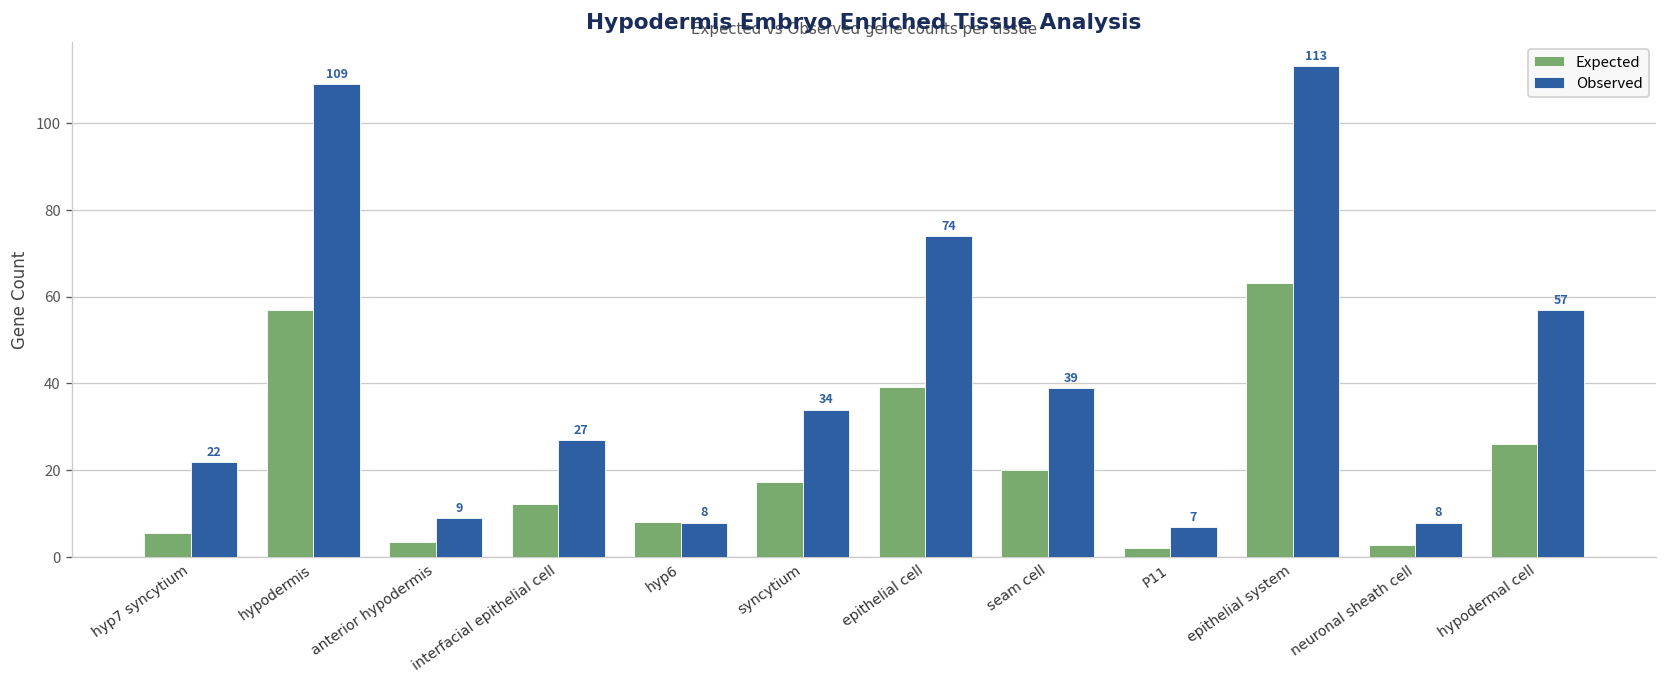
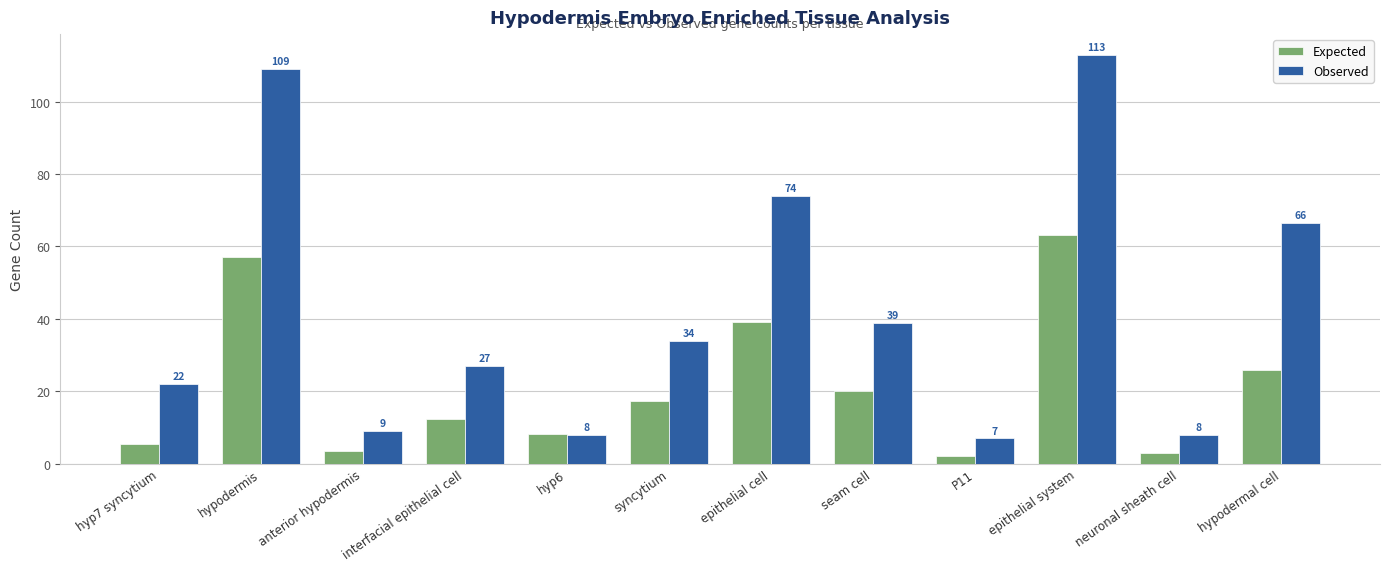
Observed, hypodermal cell: 57 -> 66
